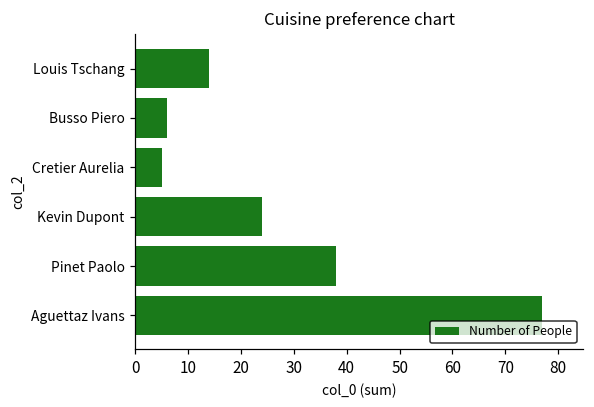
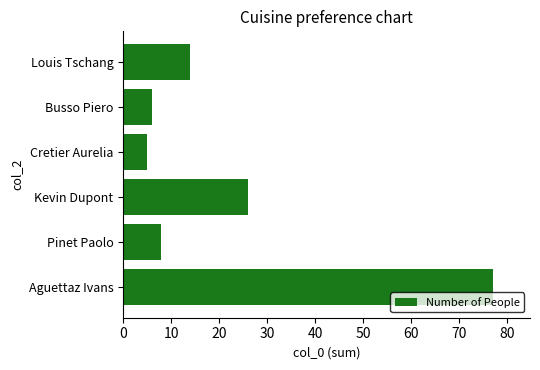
Kevin Dupont: 24 -> 26
Pinet Paolo: 38 -> 8
